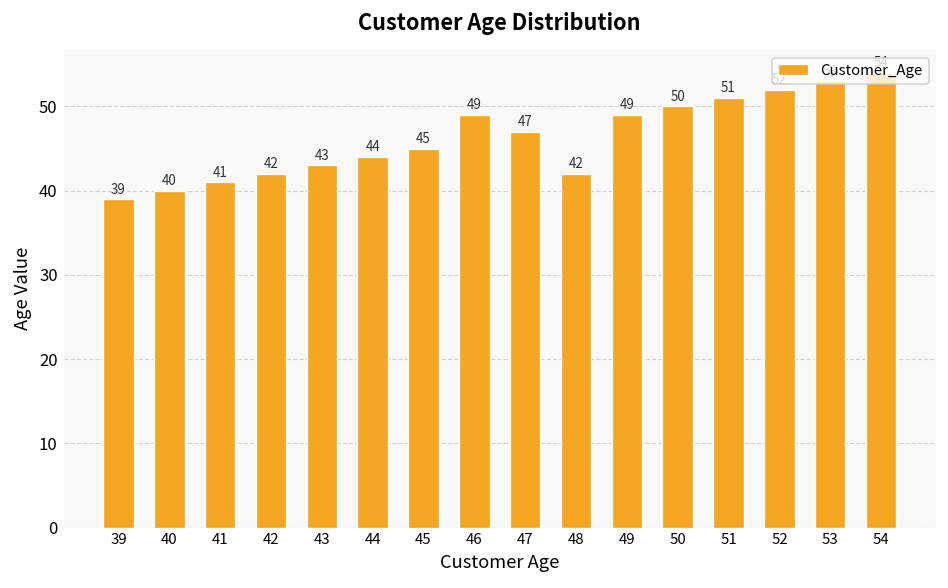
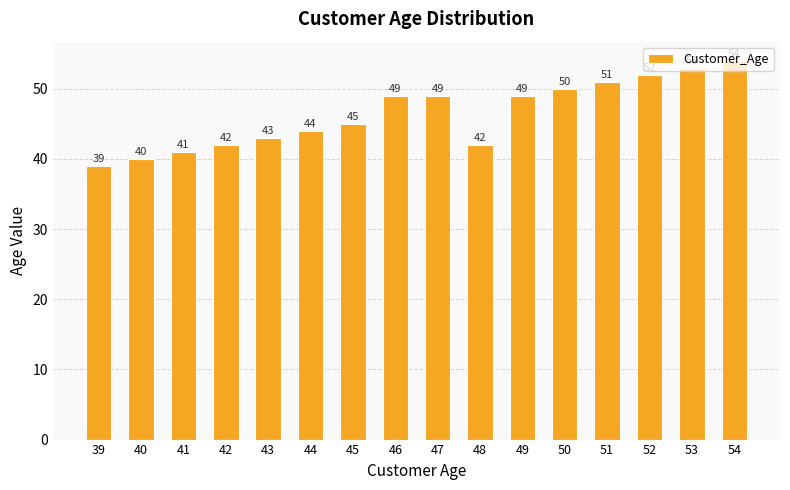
47: 47 -> 49
